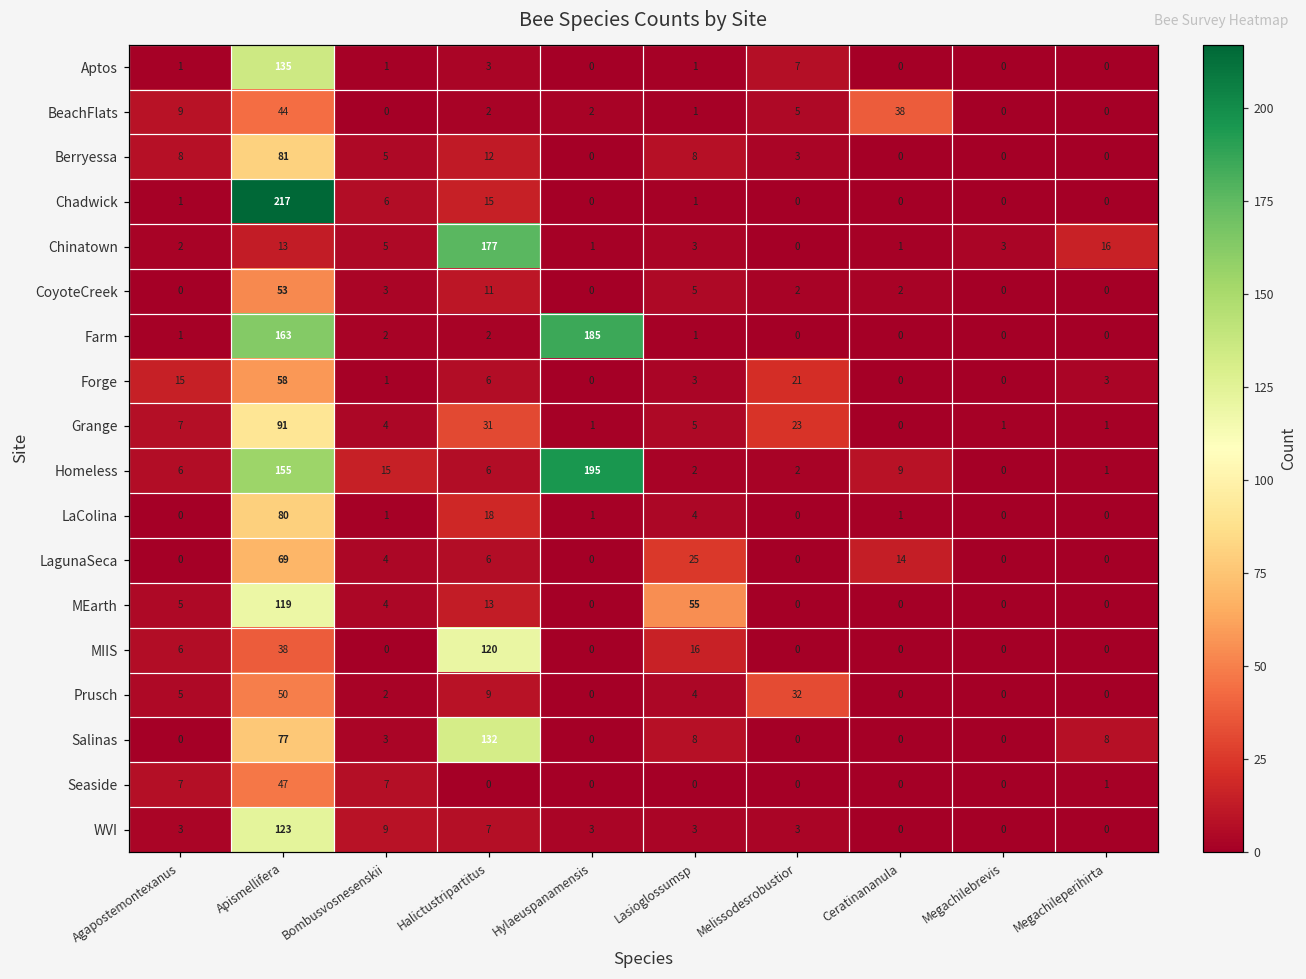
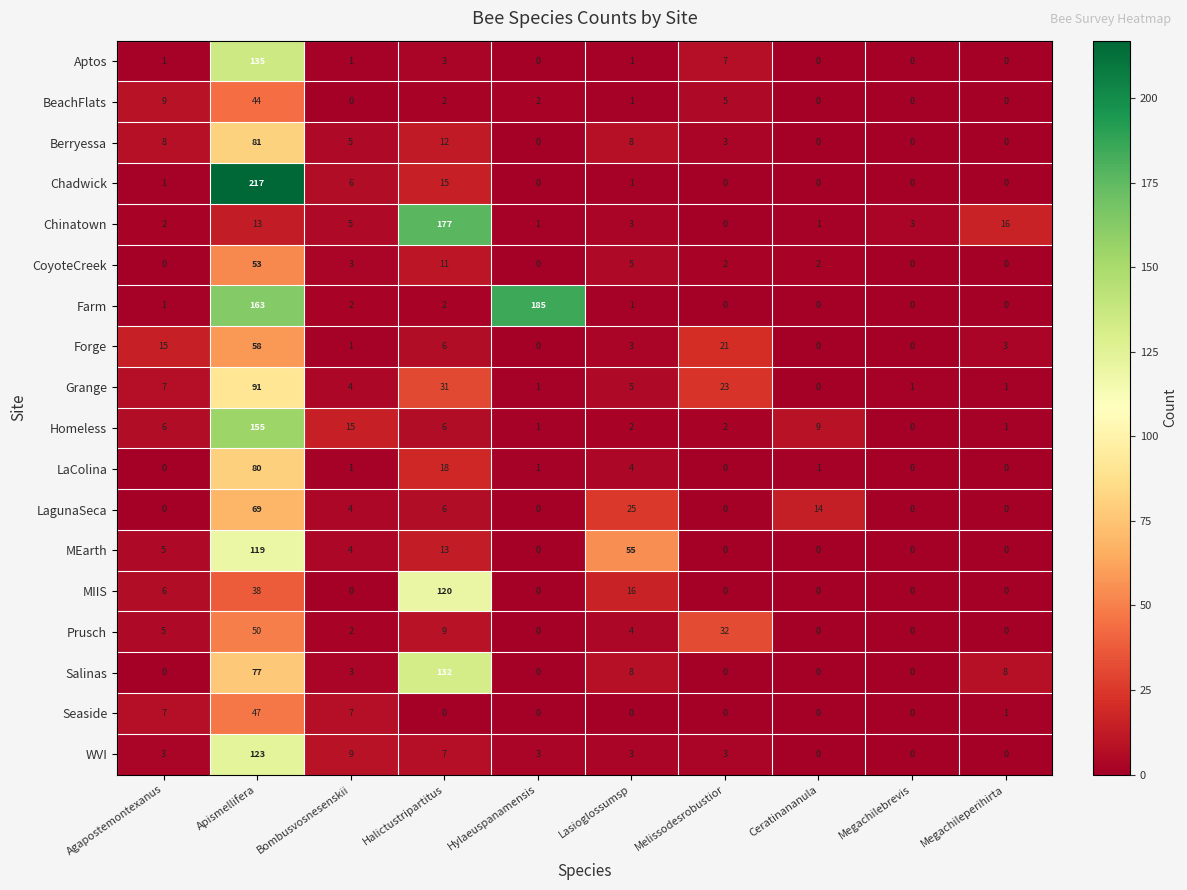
BeachFlats, Ceratinananula: 38 -> 0
Homeless, Hylaeuspanamensis: 195 -> 1
